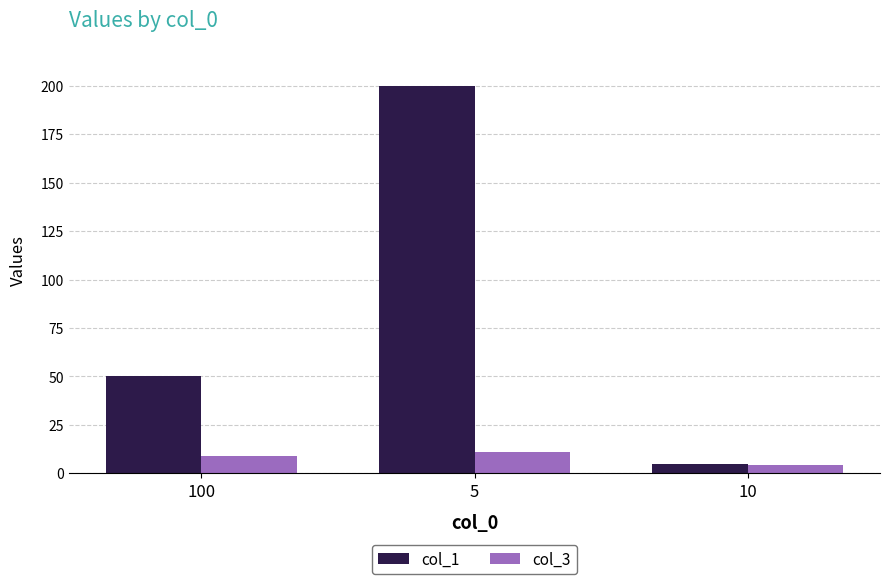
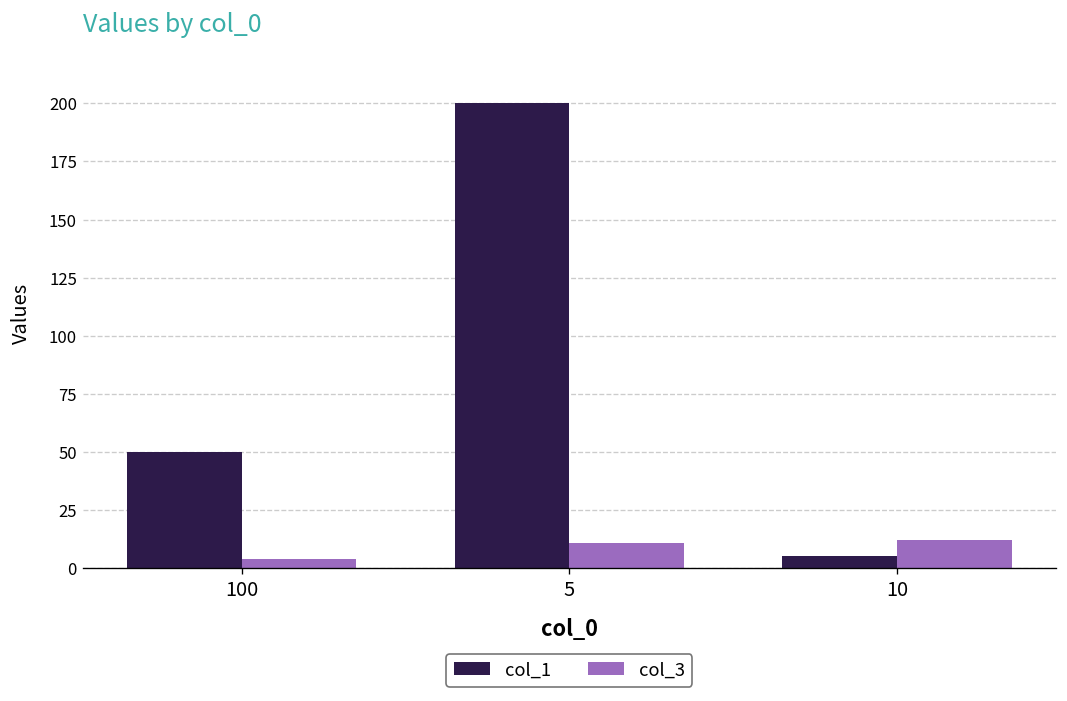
col_3, 100: 9 -> 4
col_3, 10: 4 -> 12
